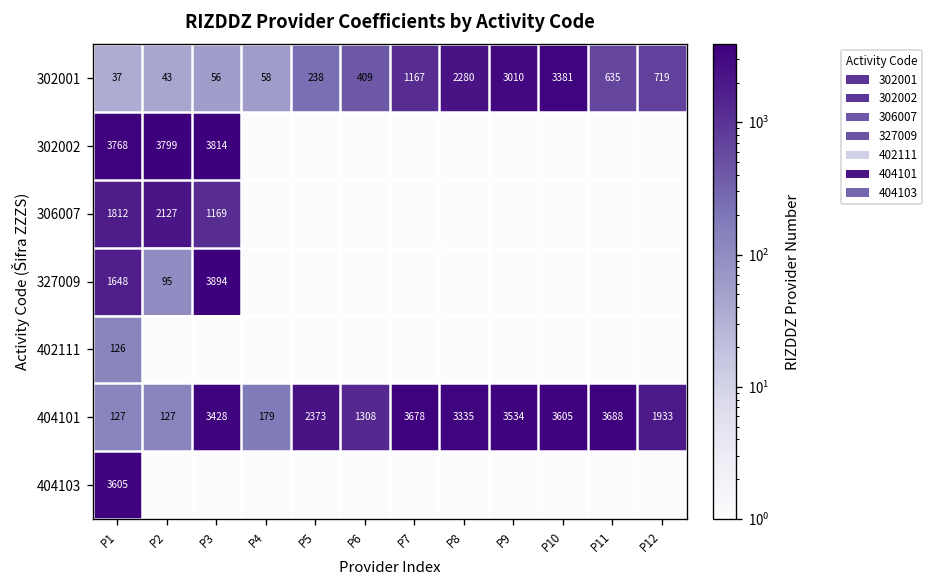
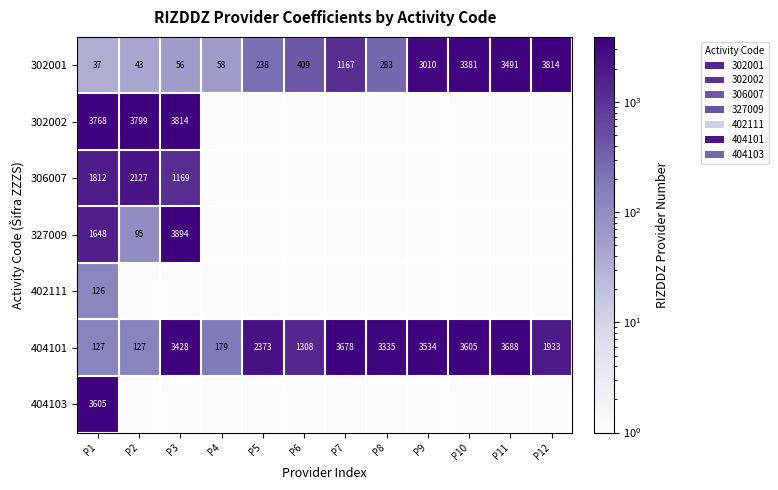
302001, P8: 2280 -> 283
302001, P11: 635 -> 3491
302001, P12: 719 -> 3814
